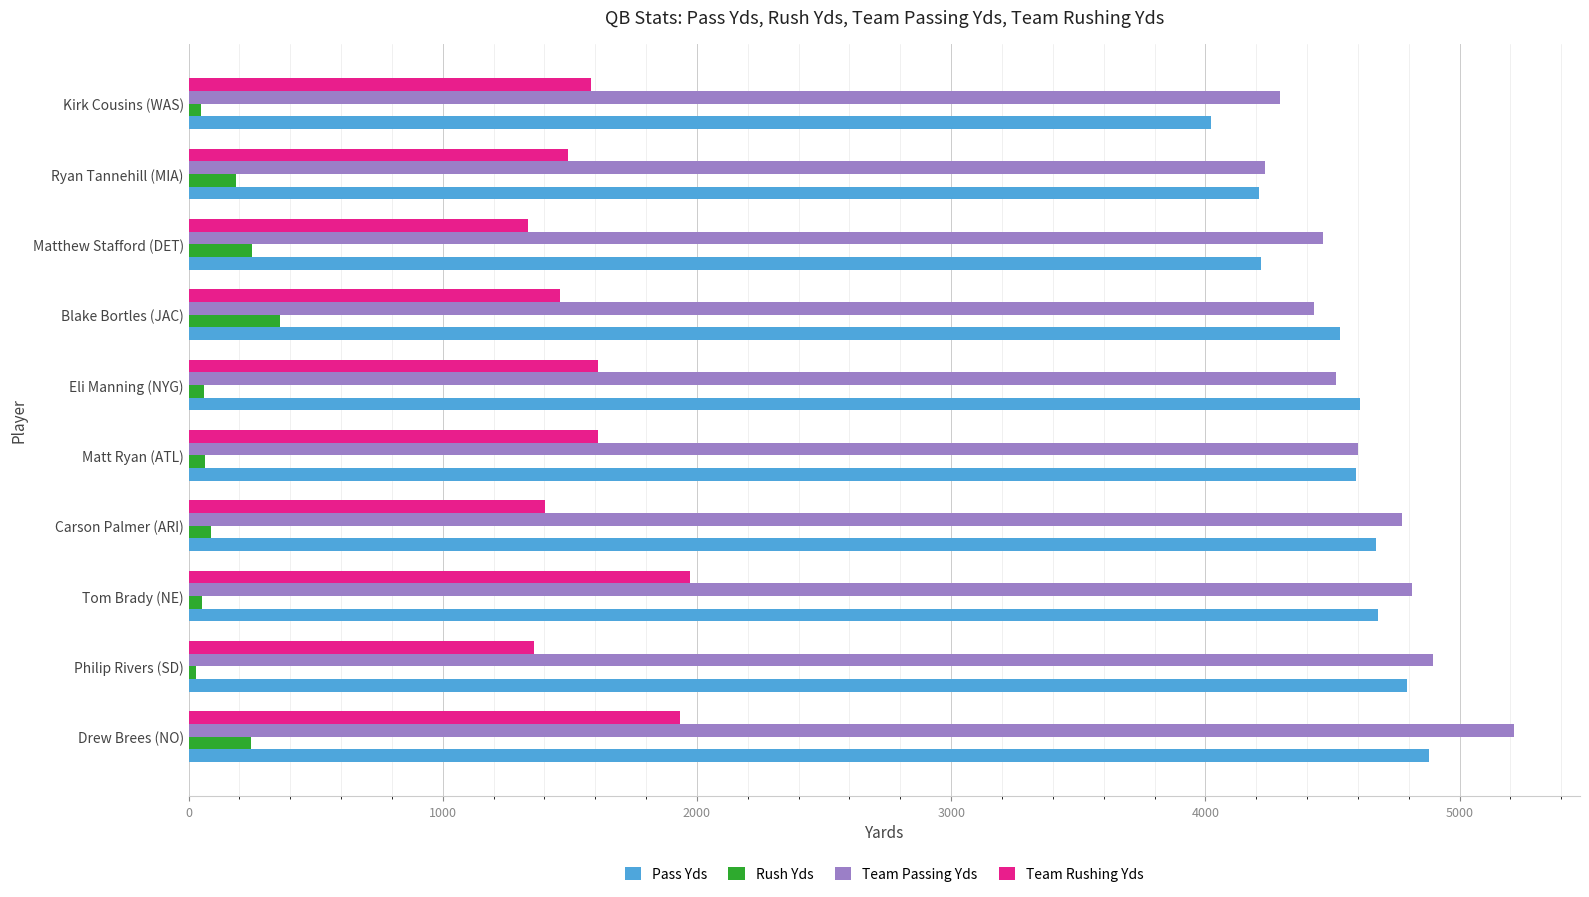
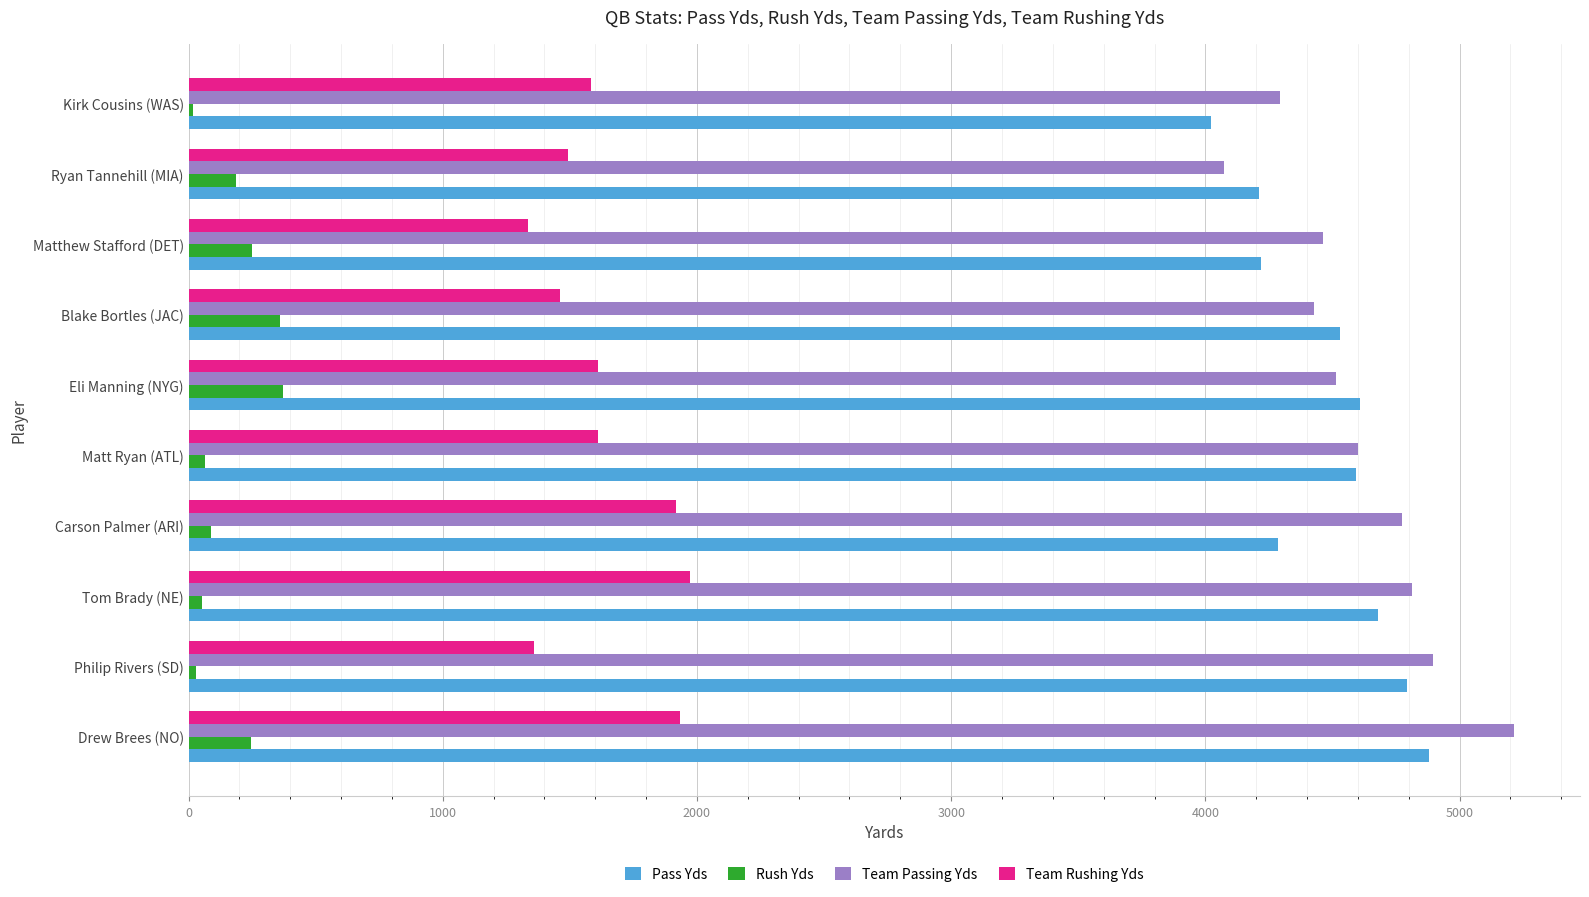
Rush Yds, Kirk Cousins (WAS): 50 -> 20
Team Passing Yds, Ryan Tannehill (MIA): 4230 -> 4070
Rush Yds, Eli Manning (NYG): 60 -> 370
Team Rushing Yds, Carson Palmer (ARI): 1400 -> 1920
Pass Yds, Carson Palmer (ARI): 4670 -> 4280
